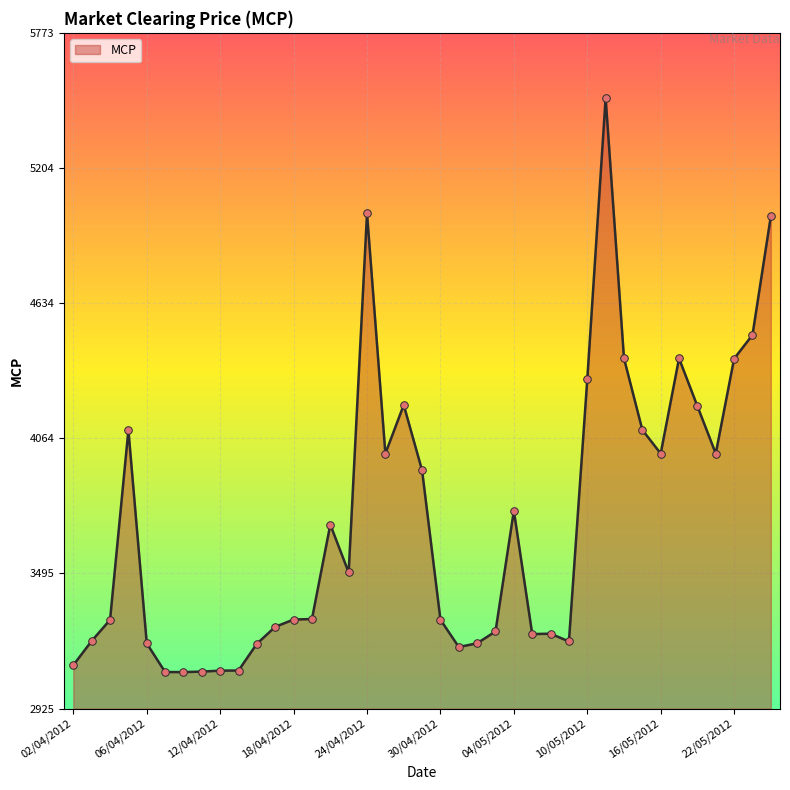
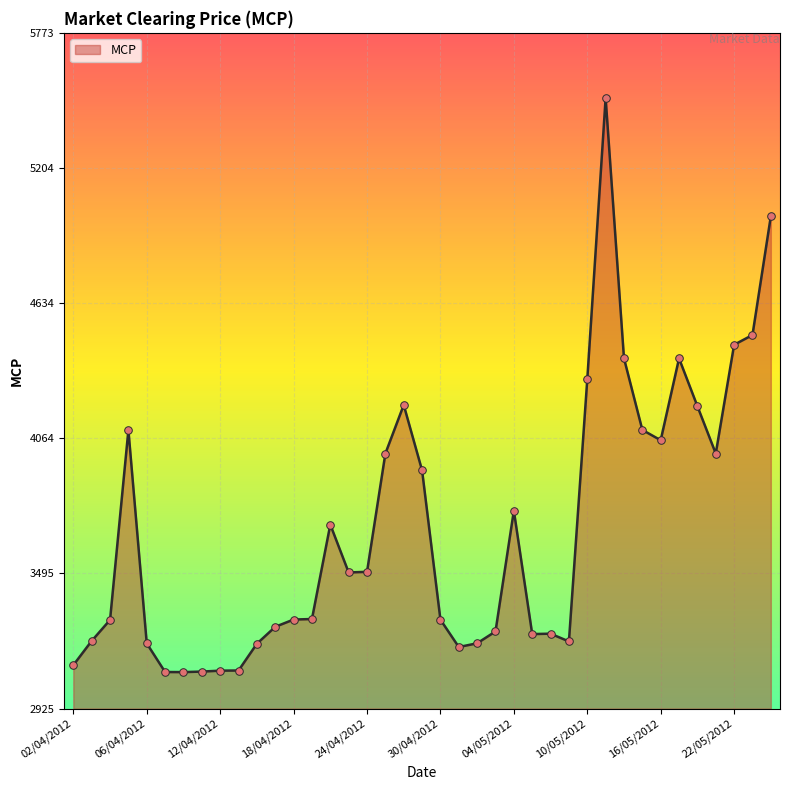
24/04/2012: 5010 -> 3500
16/05/2012: 4000 -> 4060
22/05/2012: 4400 -> 4460
